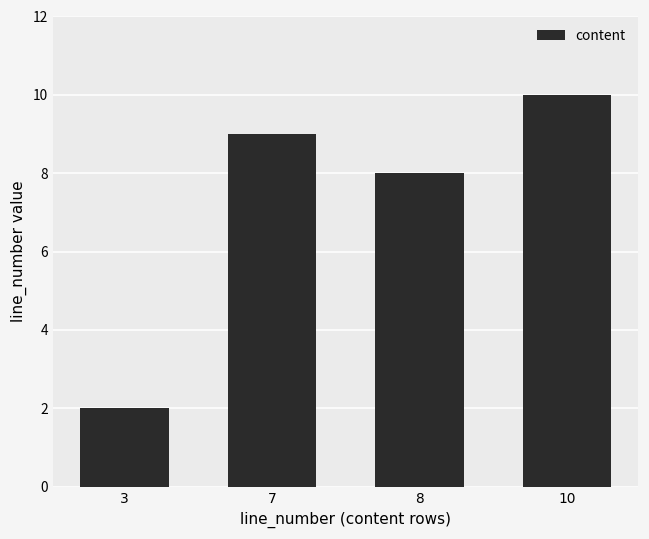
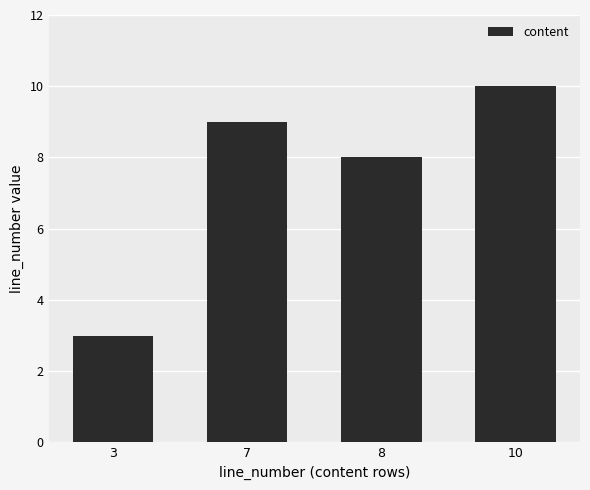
3: 2 -> 3
